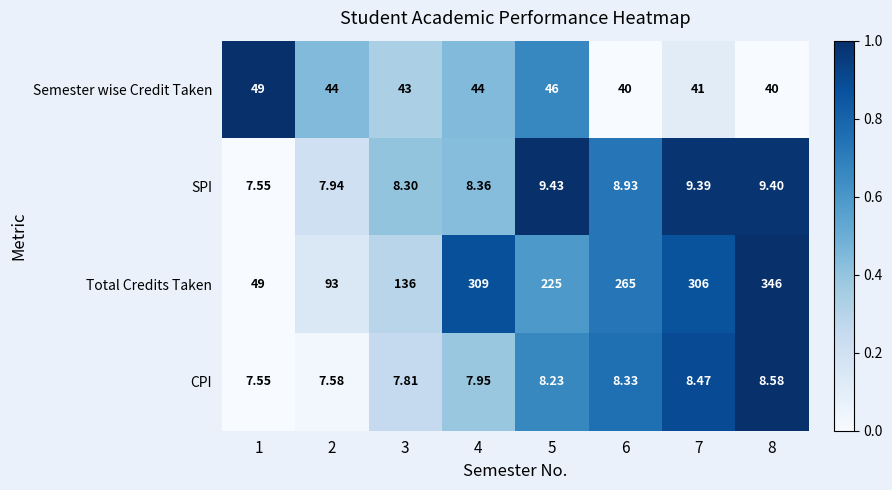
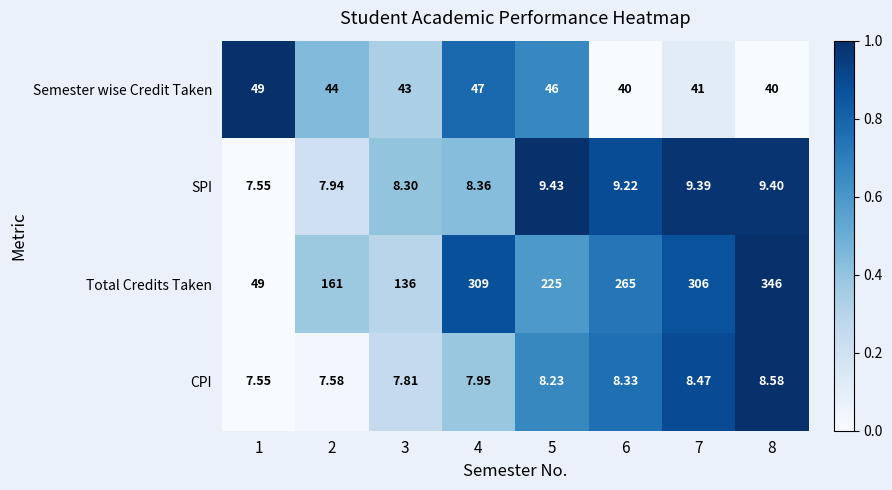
Semester wise Credit Taken, 4: 44 -> 47
SPI, 6: 8.93 -> 9.22
Total Credits Taken, 2: 93 -> 161
